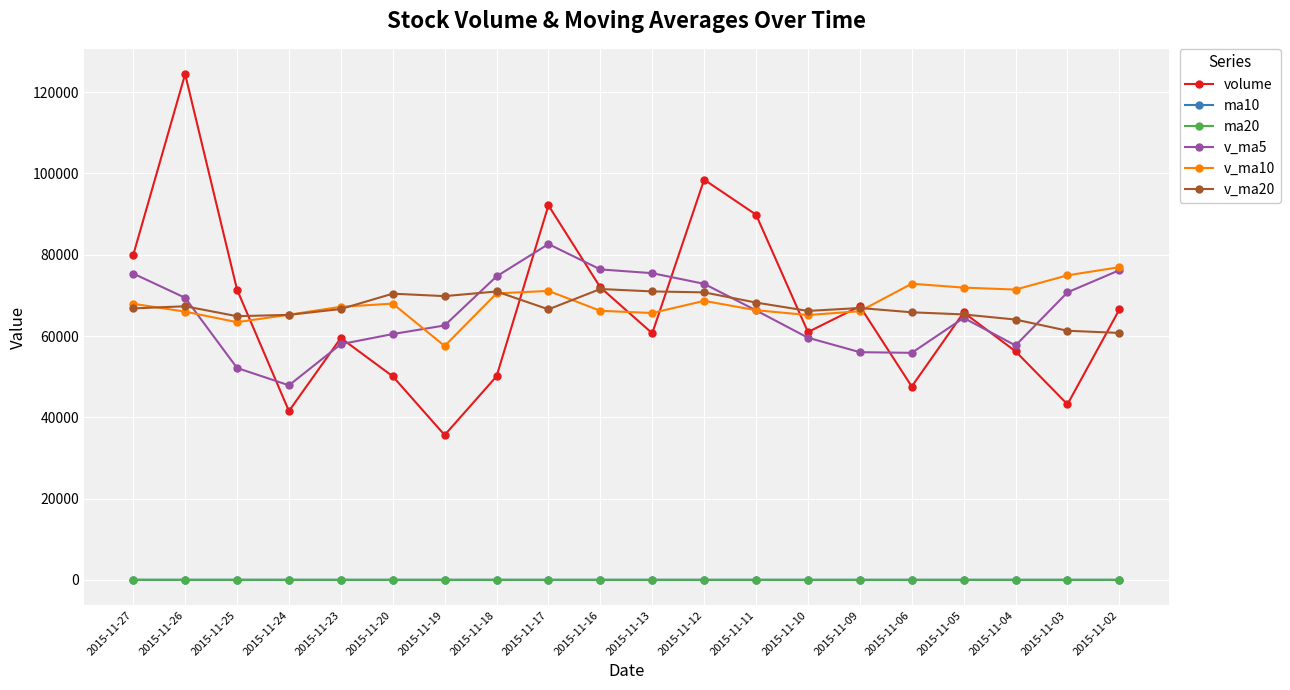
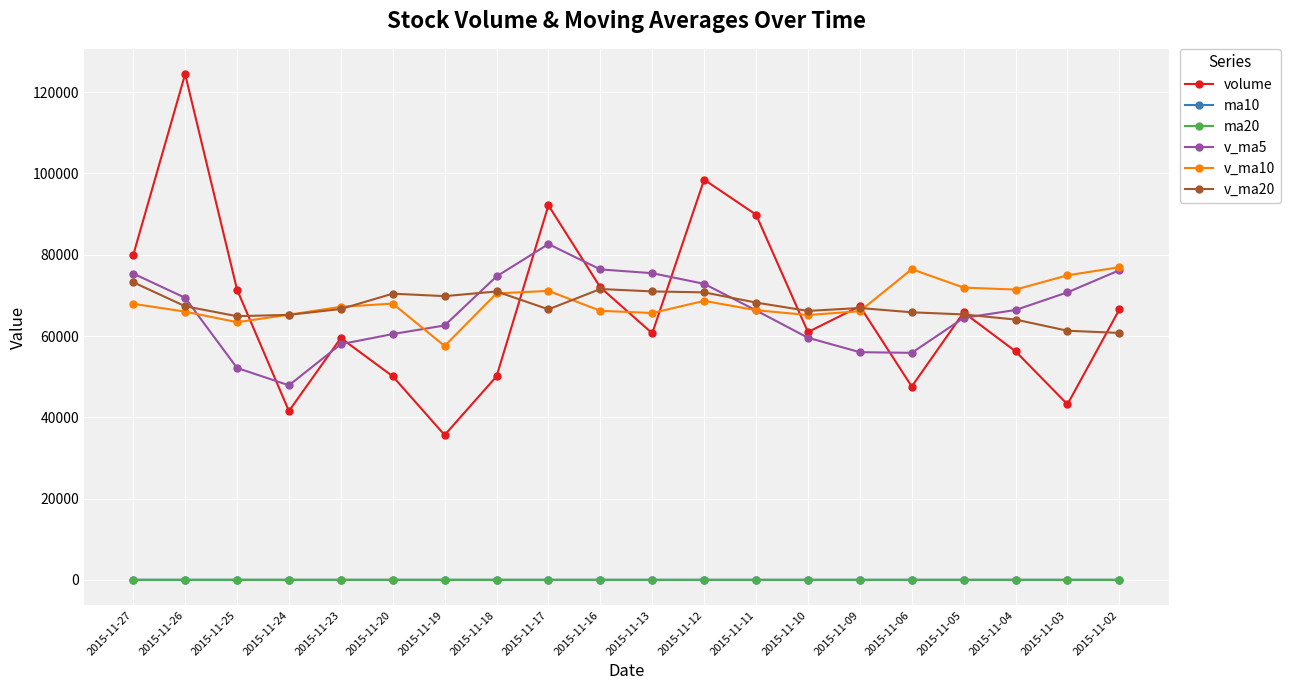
v_ma20, 2015-11-27: 67000 -> 73000
v_ma10, 2015-11-06: 73000 -> 76000
v_ma5, 2015-11-04: 58000 -> 66000
